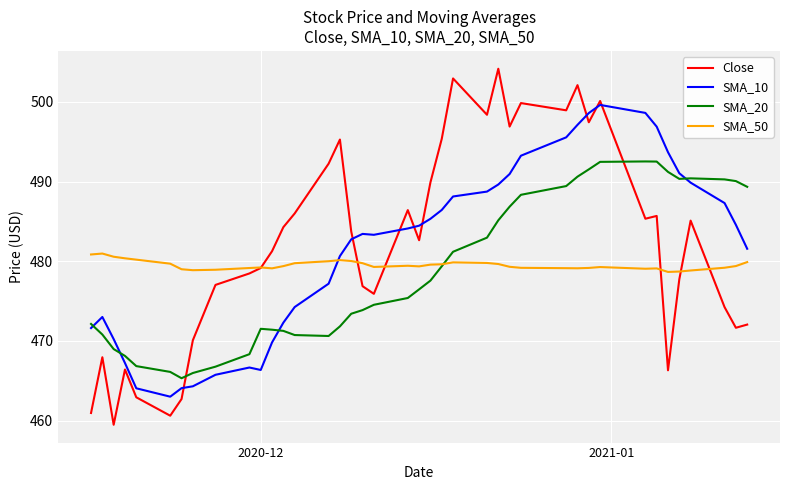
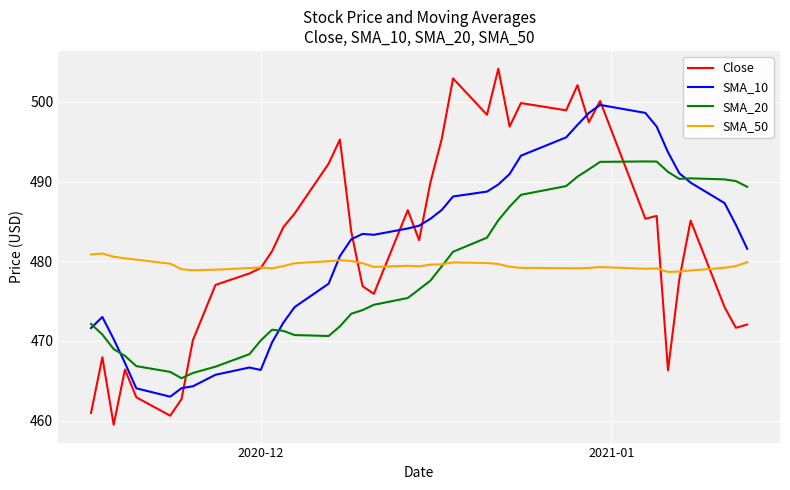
SMA_20, 2020-12: 472 -> 470
